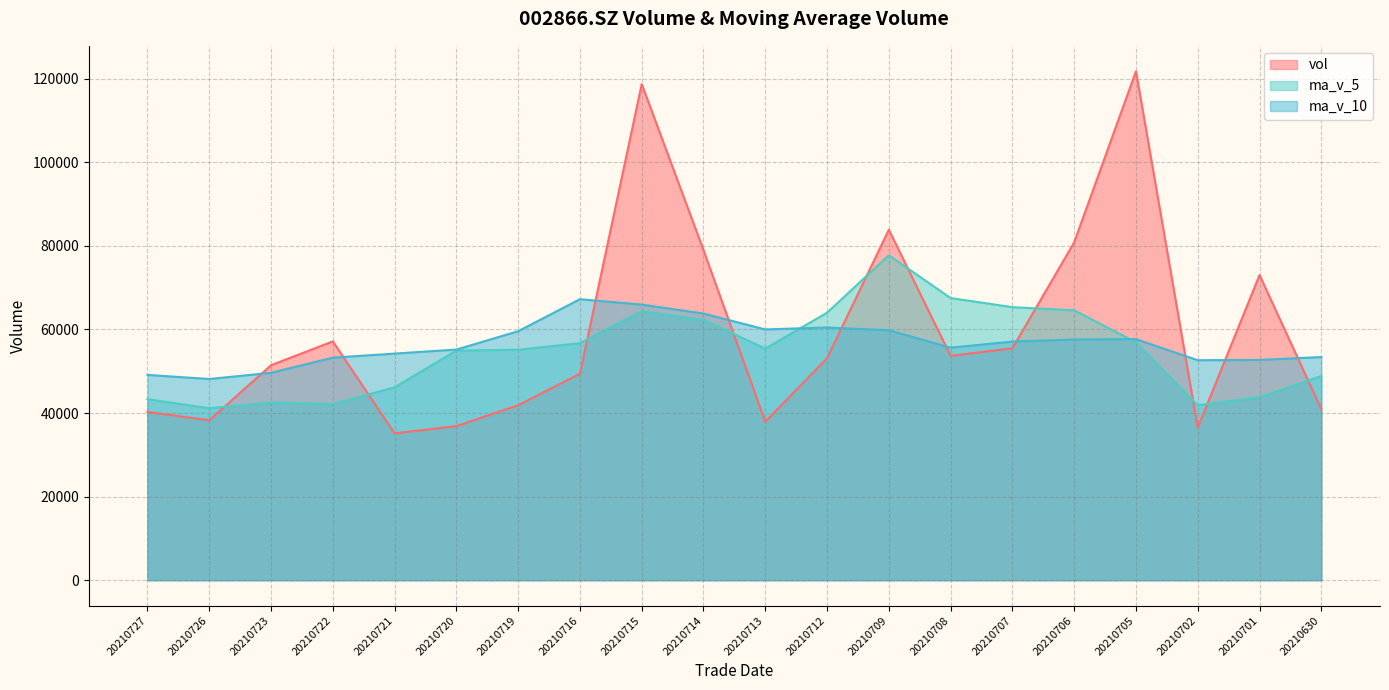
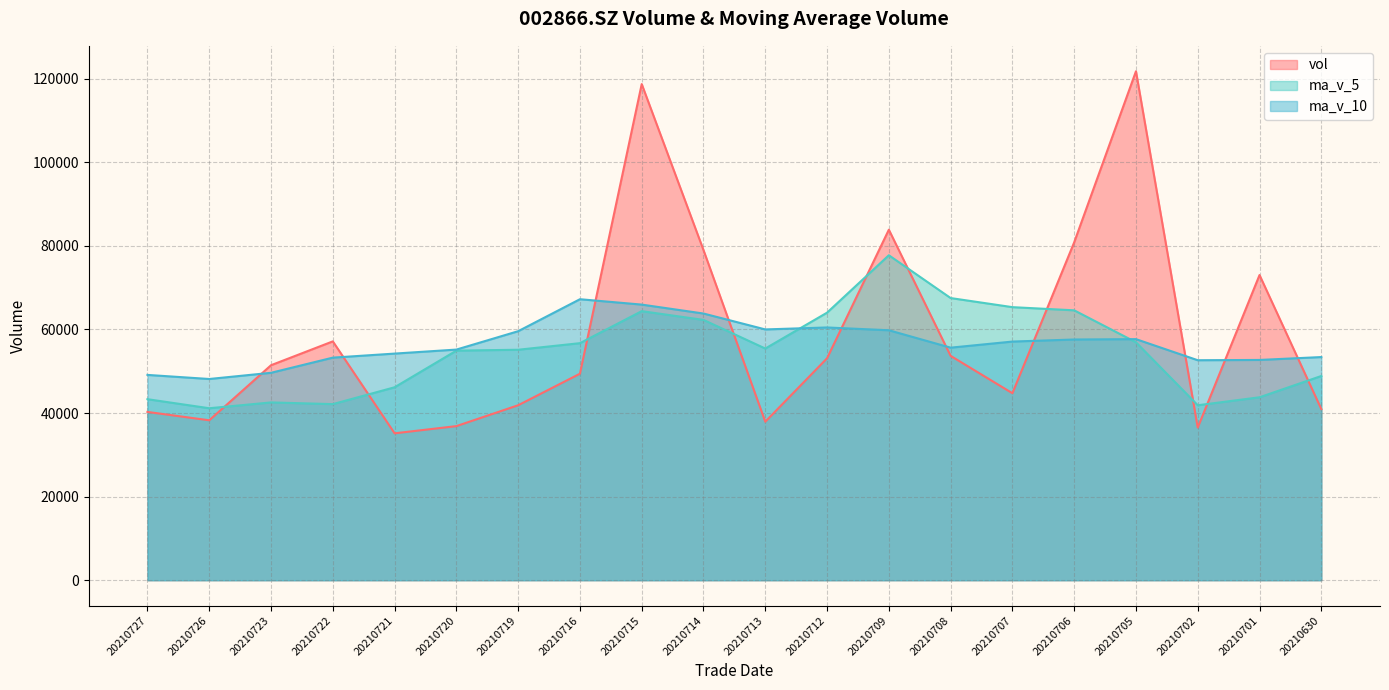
vol, 20210707: 55000 -> 45000
